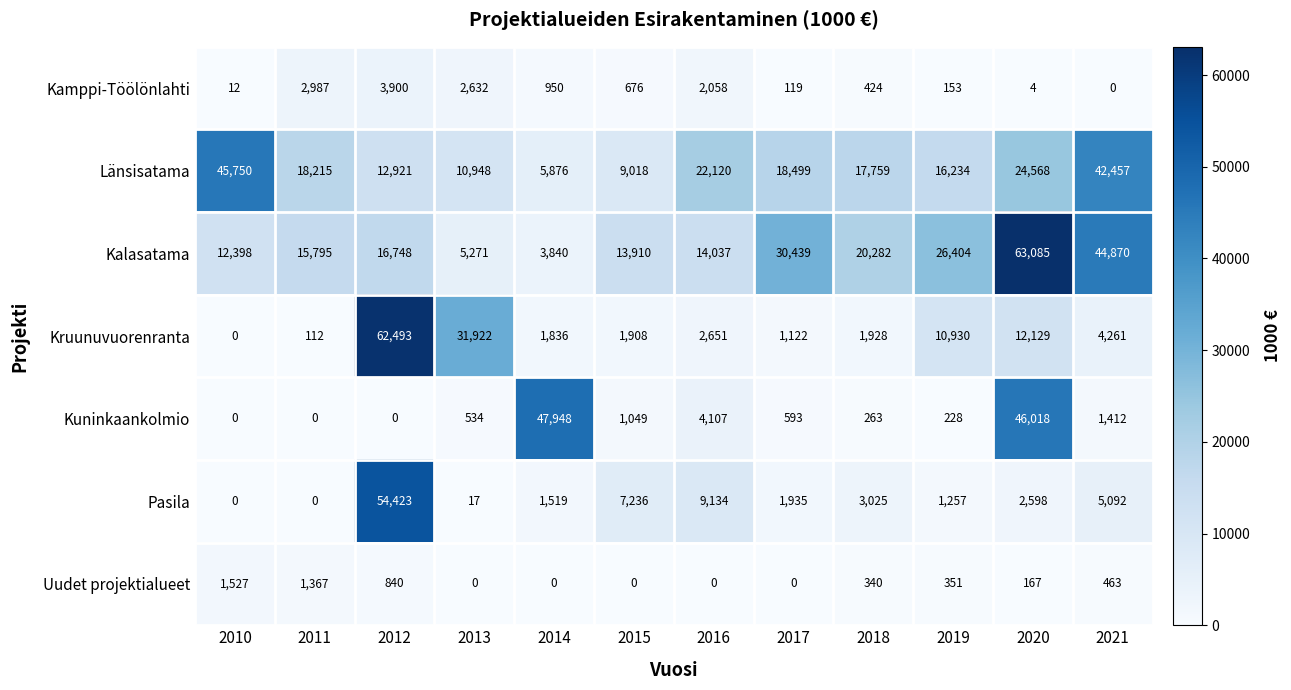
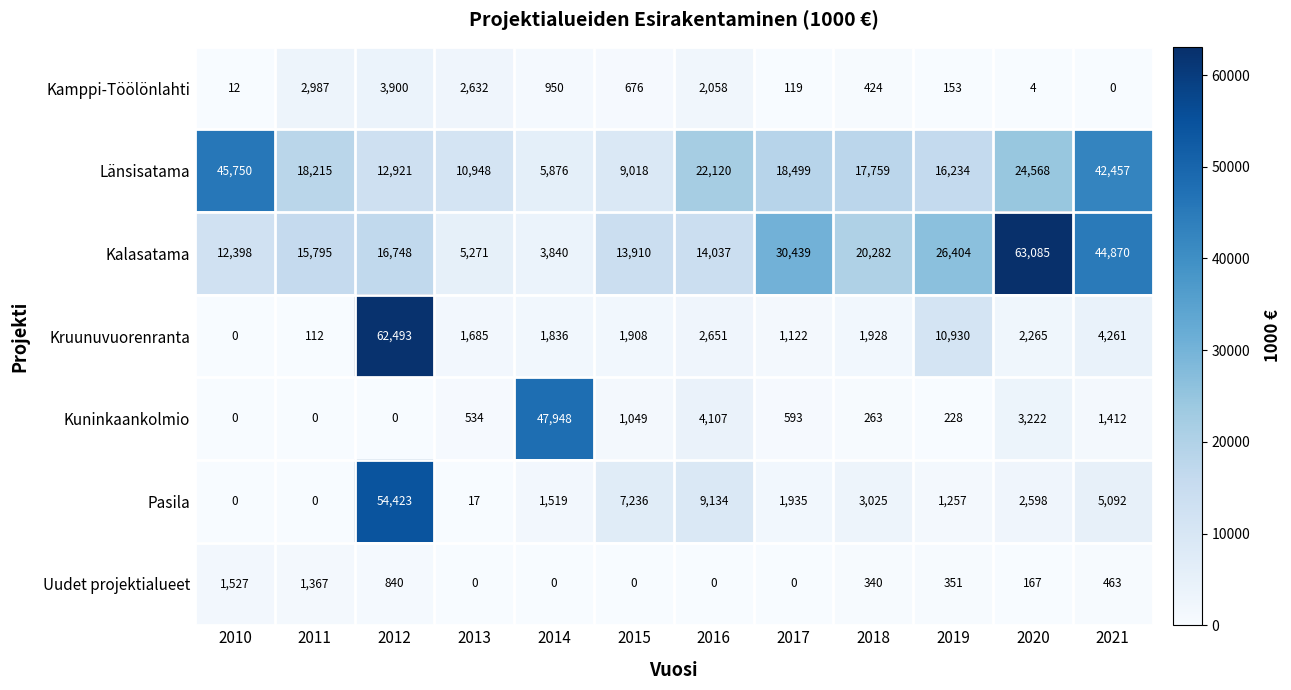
Kruunuvuorenranta, 2013: 31,922 -> 1,685
Kruunuvuorenranta, 2020: 12,129 -> 2,265
Kuninkaankolmio, 2020: 46,018 -> 3,222
